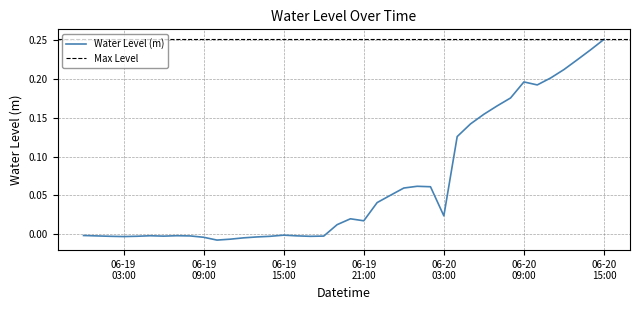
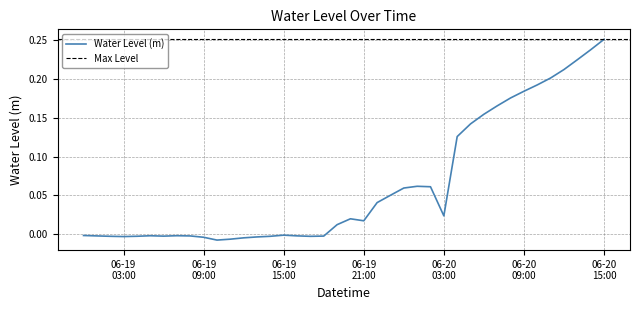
06-20 09:00: 0.20 -> 0.18
